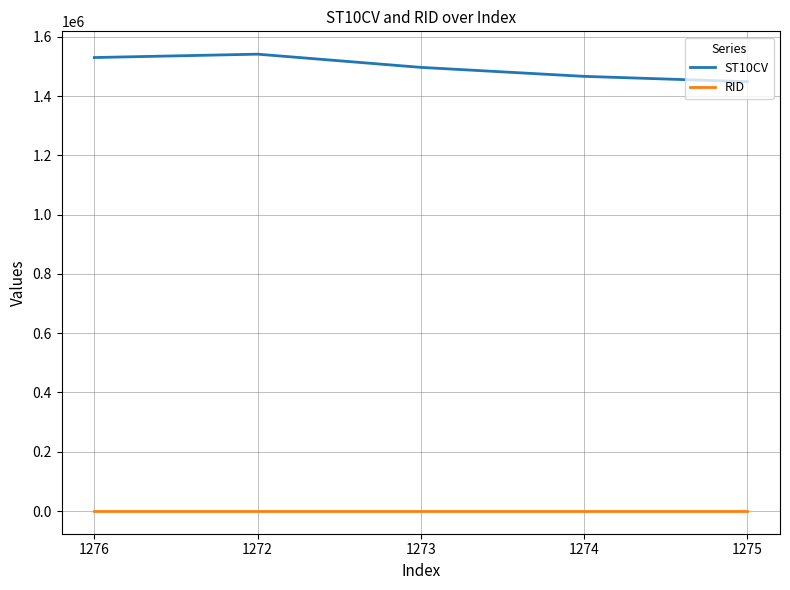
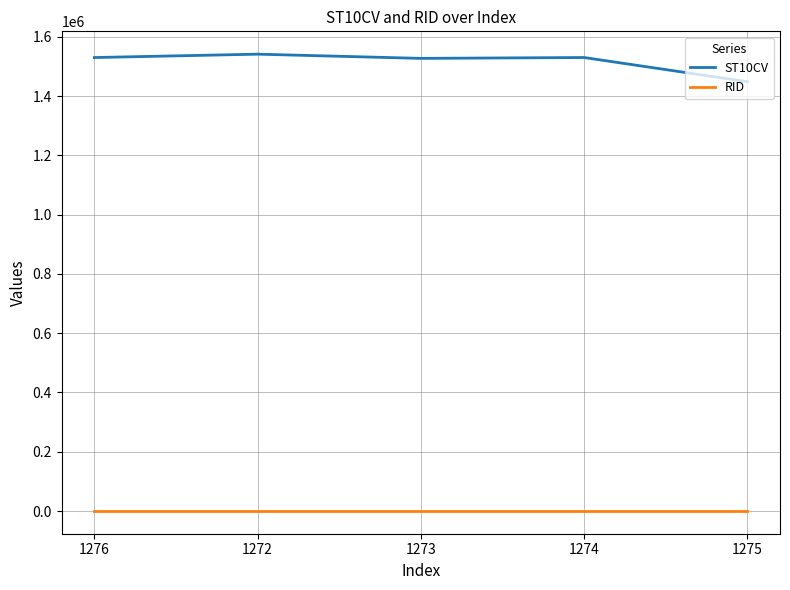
ST10CV, 1273: 1500000 -> 1530000
ST10CV, 1274: 1470000 -> 1530000
